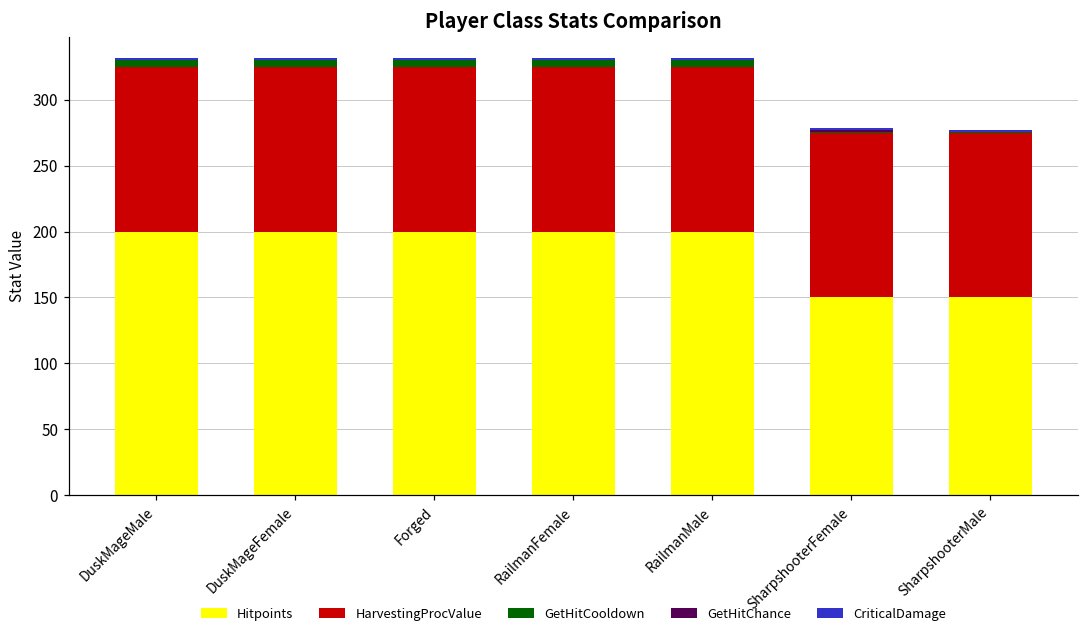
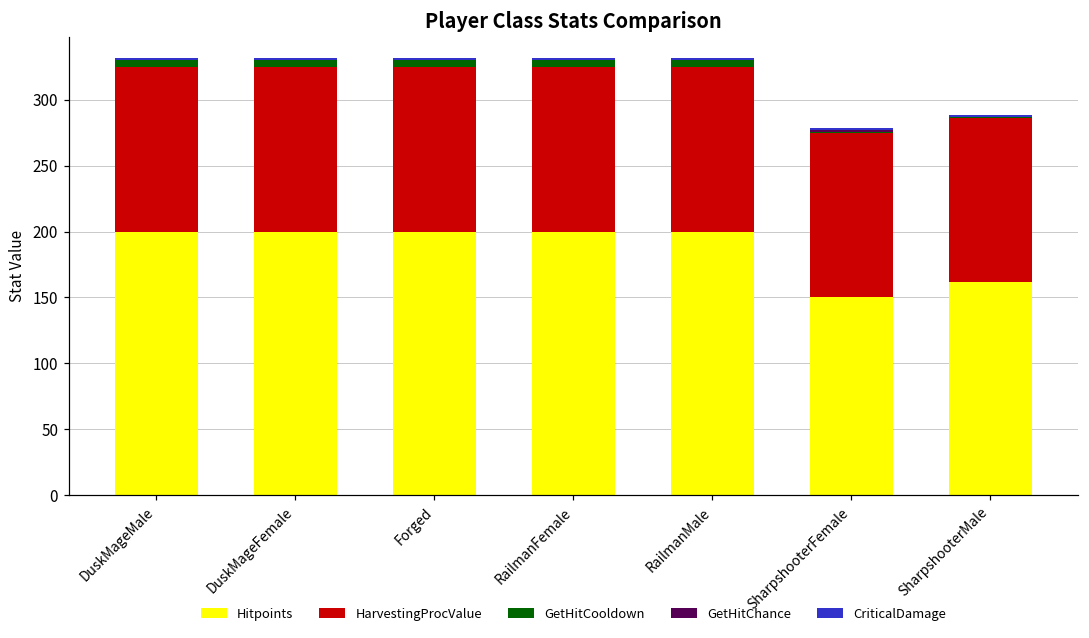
Hitpoints, SharpshooterMale: 150 -> 161
